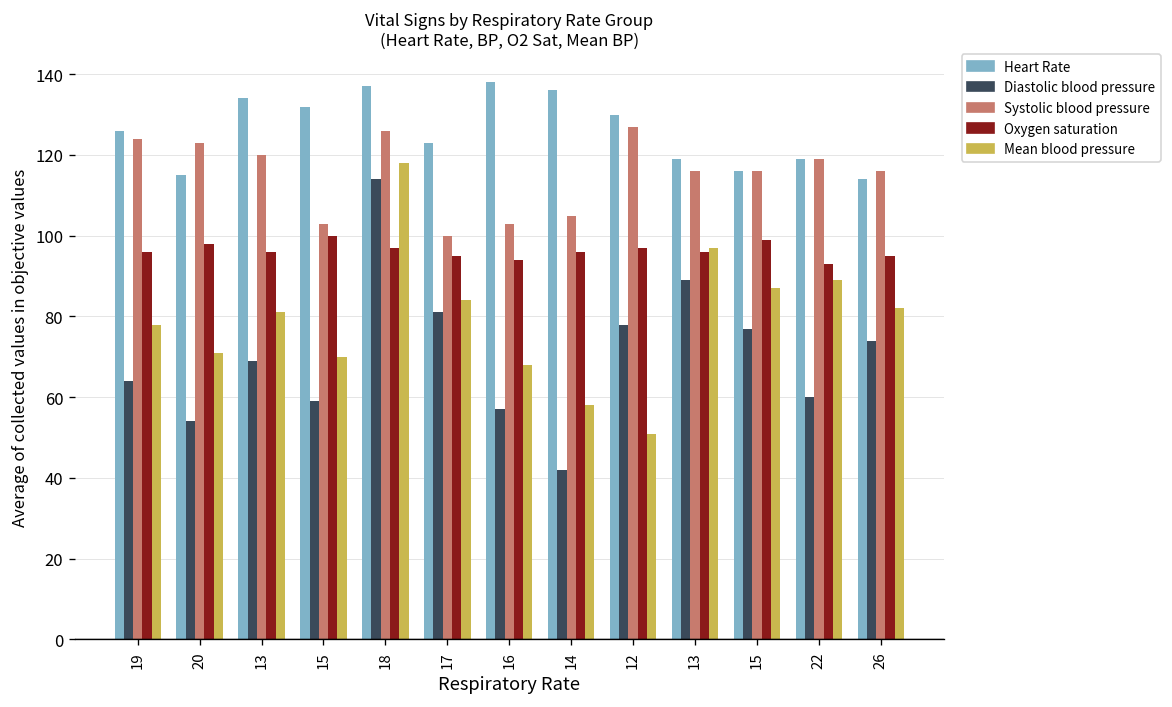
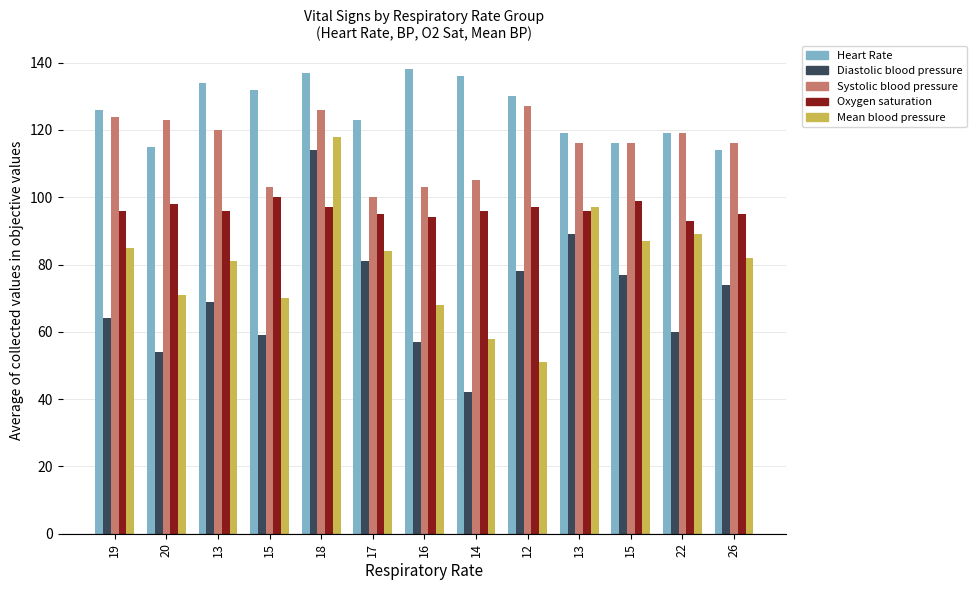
Mean blood pressure, 19: 78 -> 85
